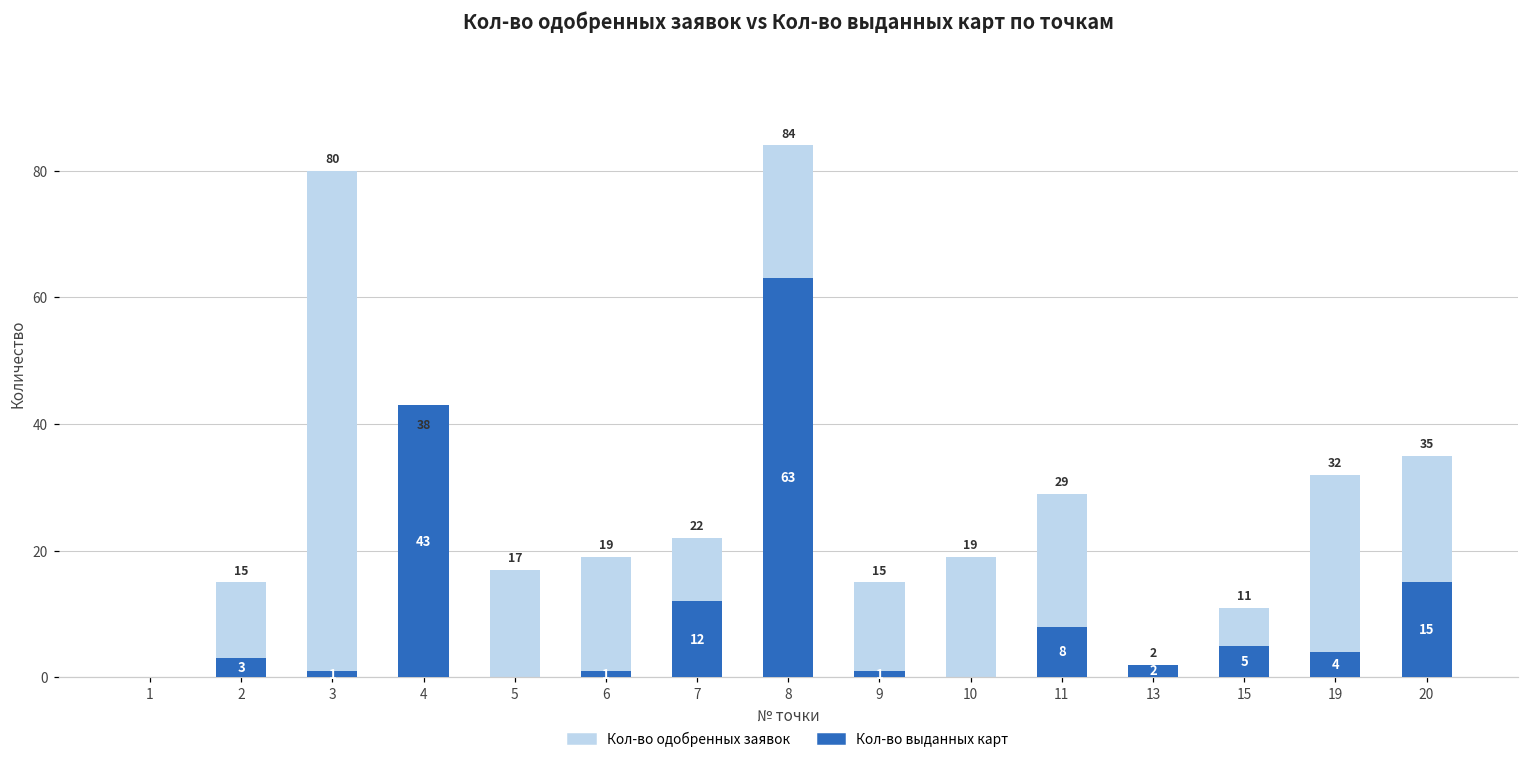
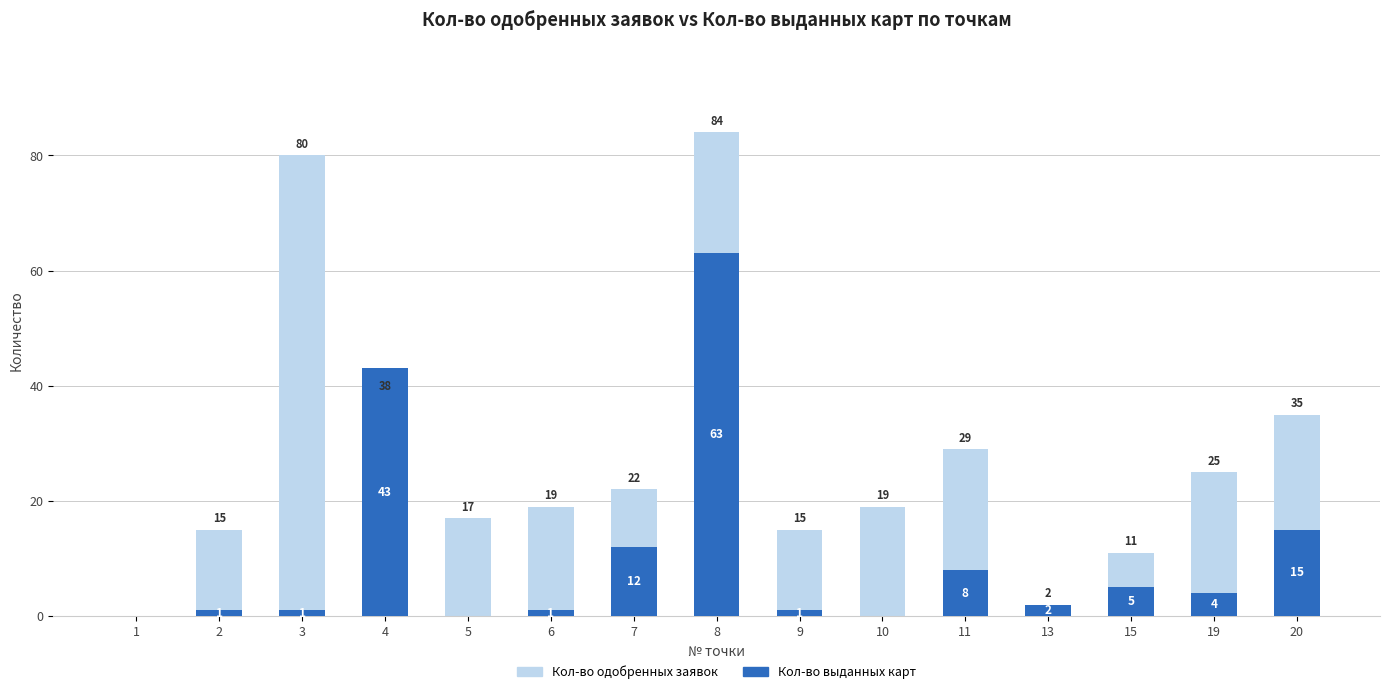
Кол-во выданных карт, 2: 3 -> 1
Кол-во одобренных заявок, 19: 32 -> 25
